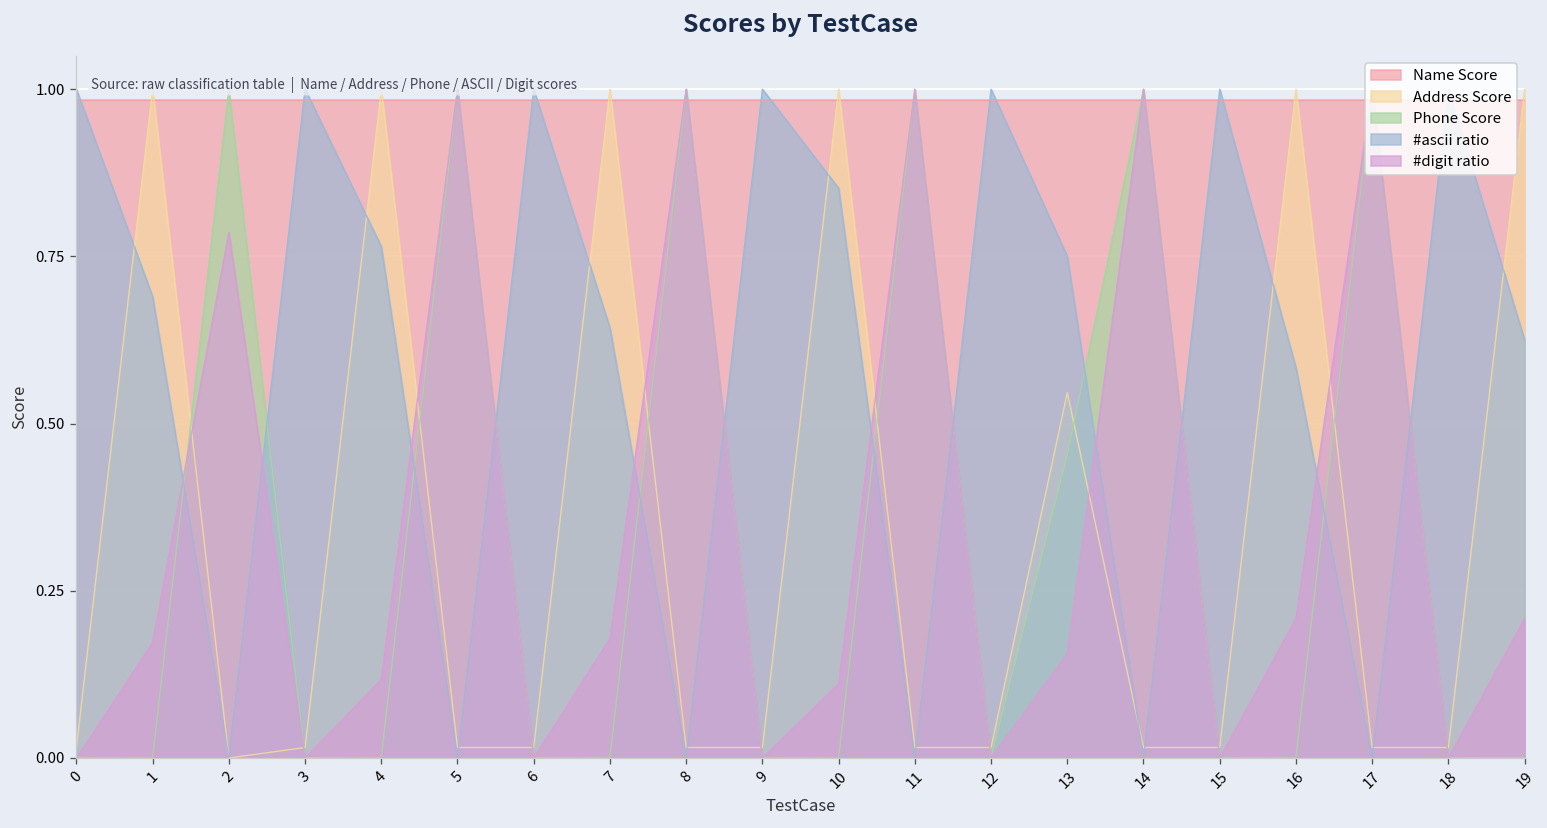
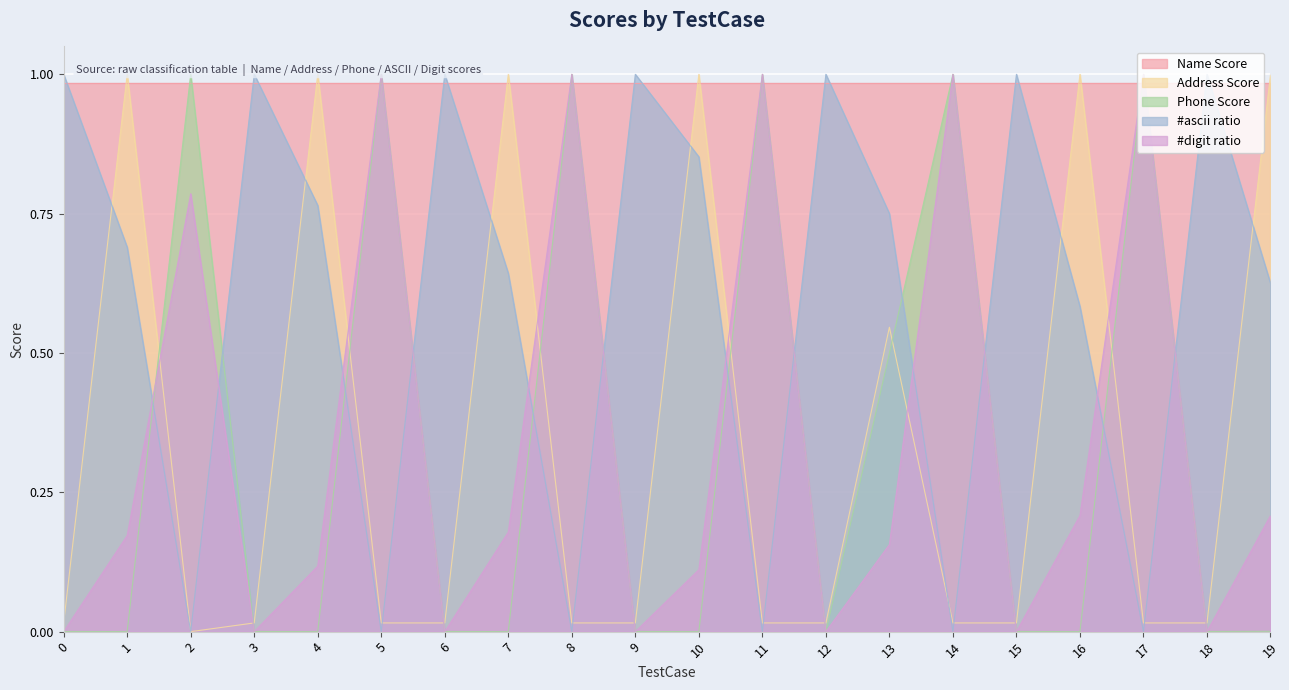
Phone Score, 13: 0.45 -> 0.50
